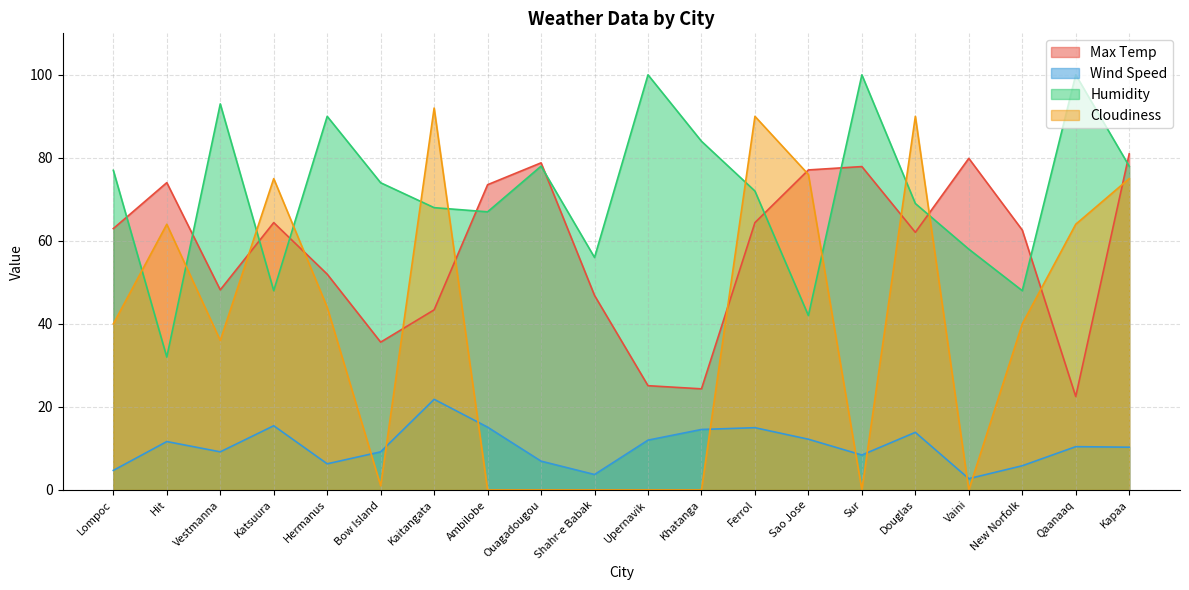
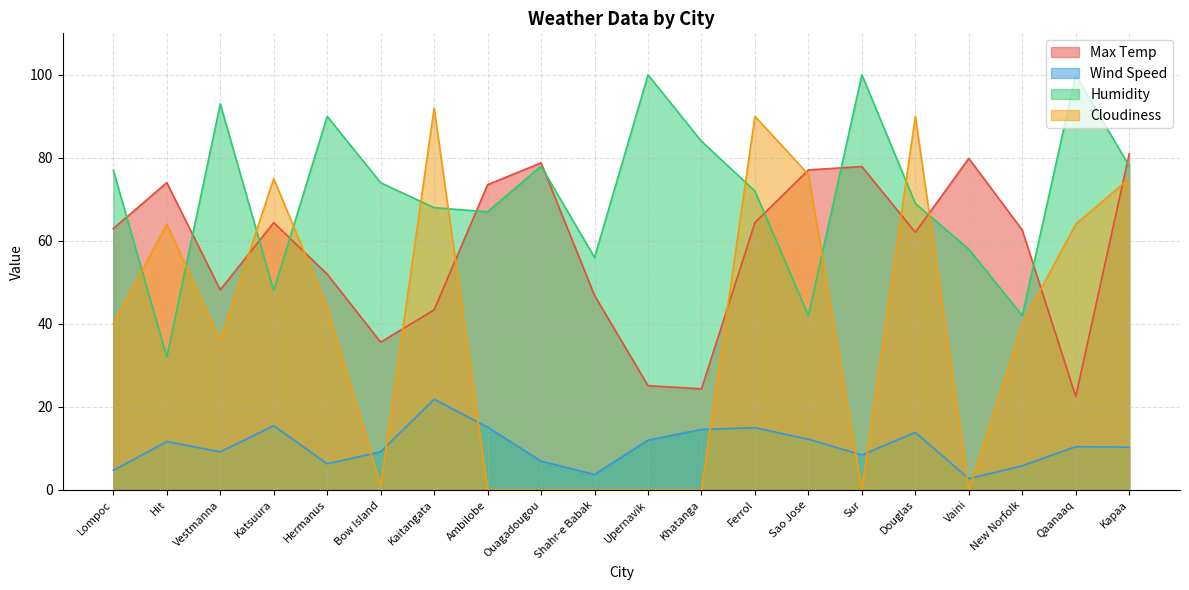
Humidity, New Norfolk: 48 -> 42
